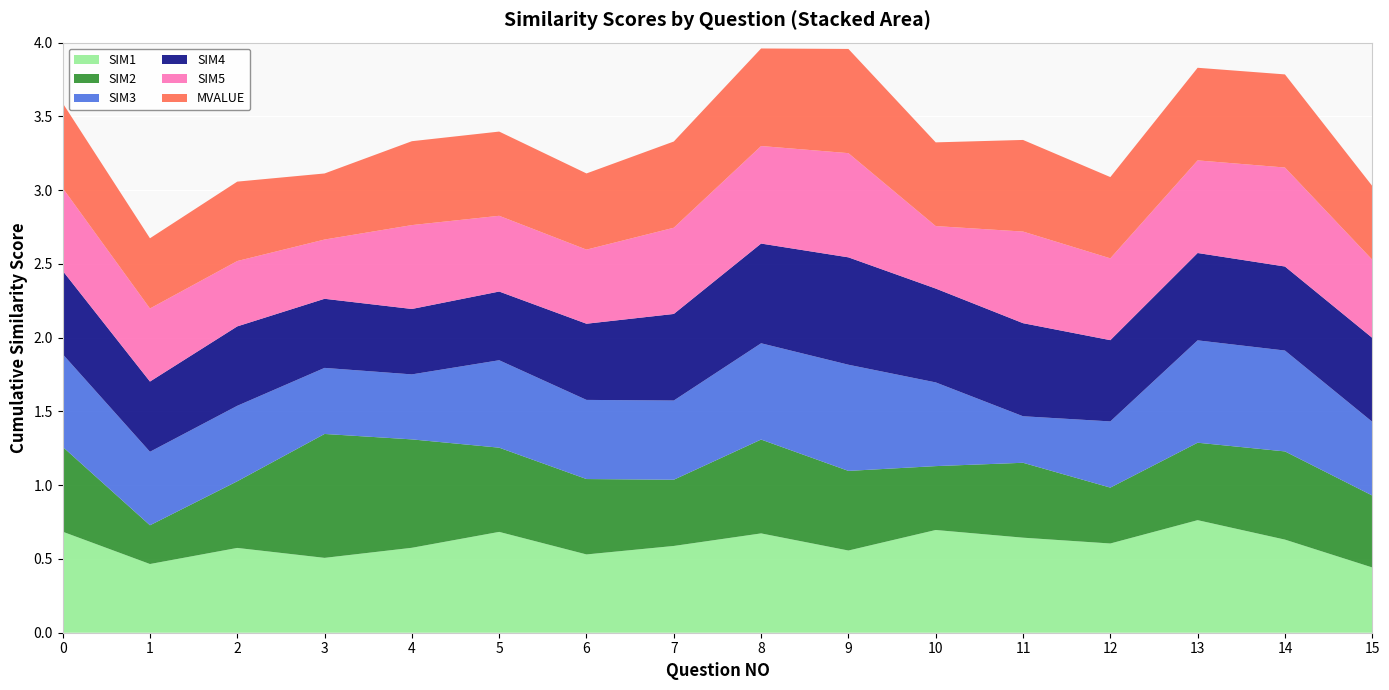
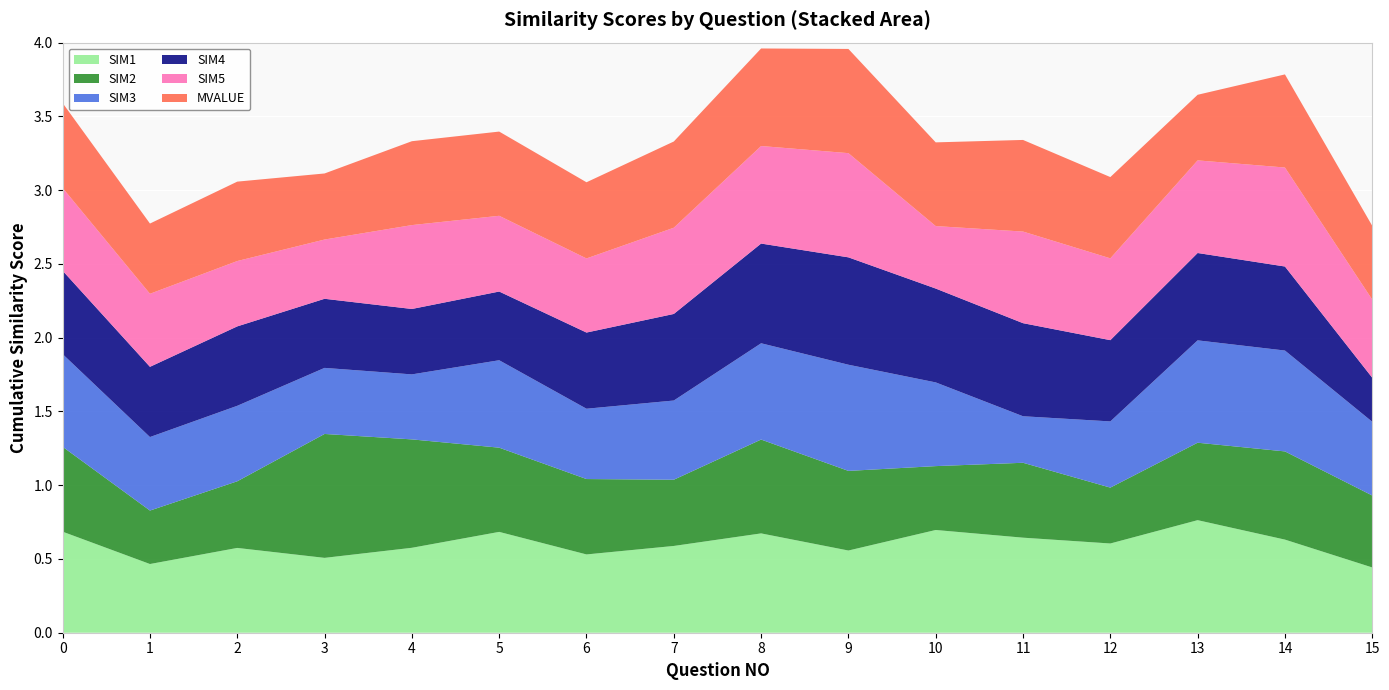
SIM2, 1: 0.26 -> 0.36
SIM3, 6: 0.54 -> 0.48
MVALUE, 13: 0.63 -> 0.44
SIM4, 15: 0.57 -> 0.30
